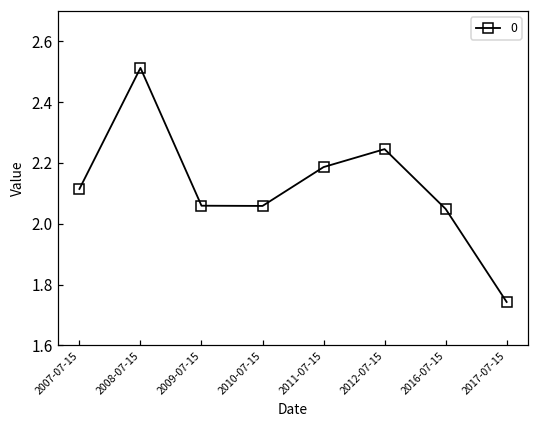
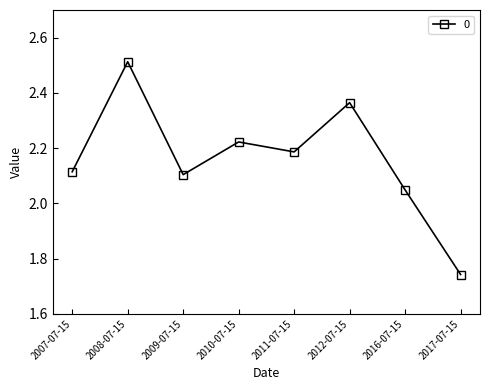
2009-07-15: 2.06 -> 2.10
2010-07-15: 2.06 -> 2.22
2012-07-15: 2.25 -> 2.36
